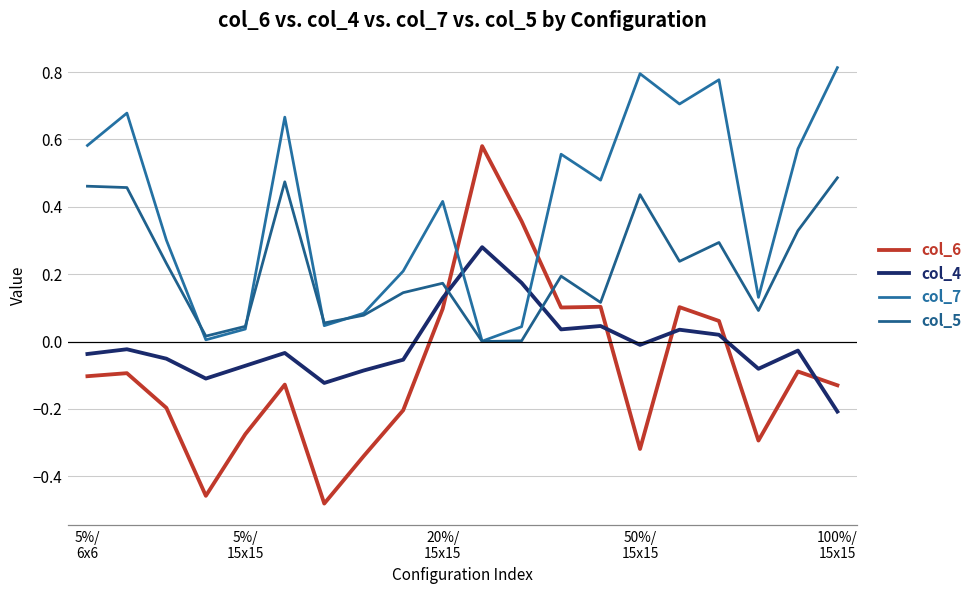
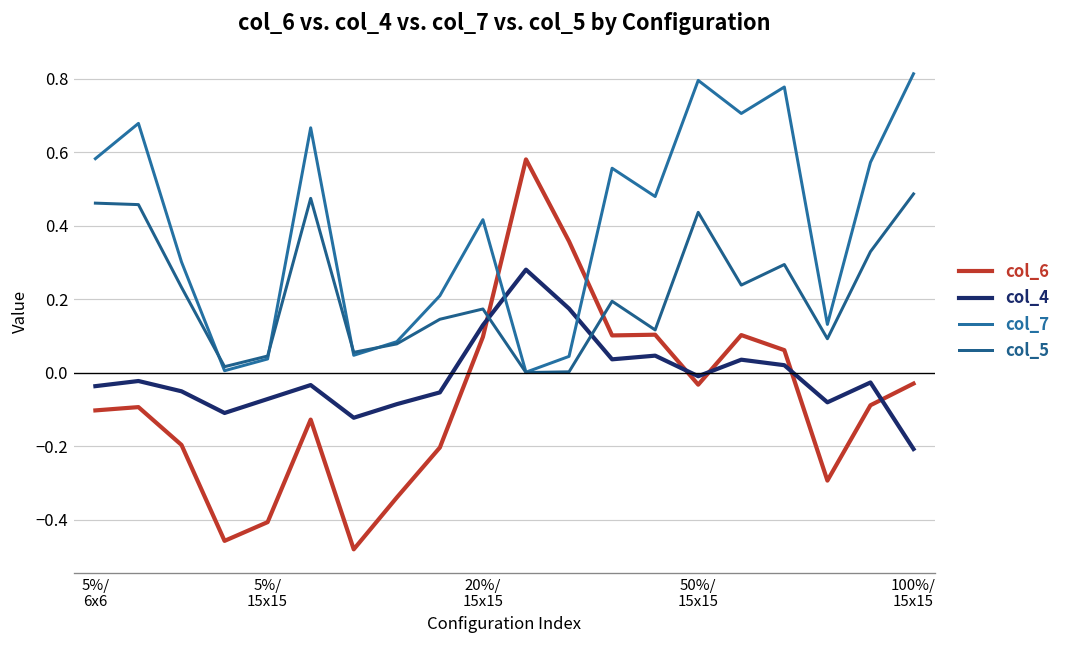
col_6, 5%/ 15x15: -0.28 -> -0.41
col_6, 50%/ 15x15: -0.32 -> -0.03
col_6, 100%/ 15x15: -0.13 -> -0.03
